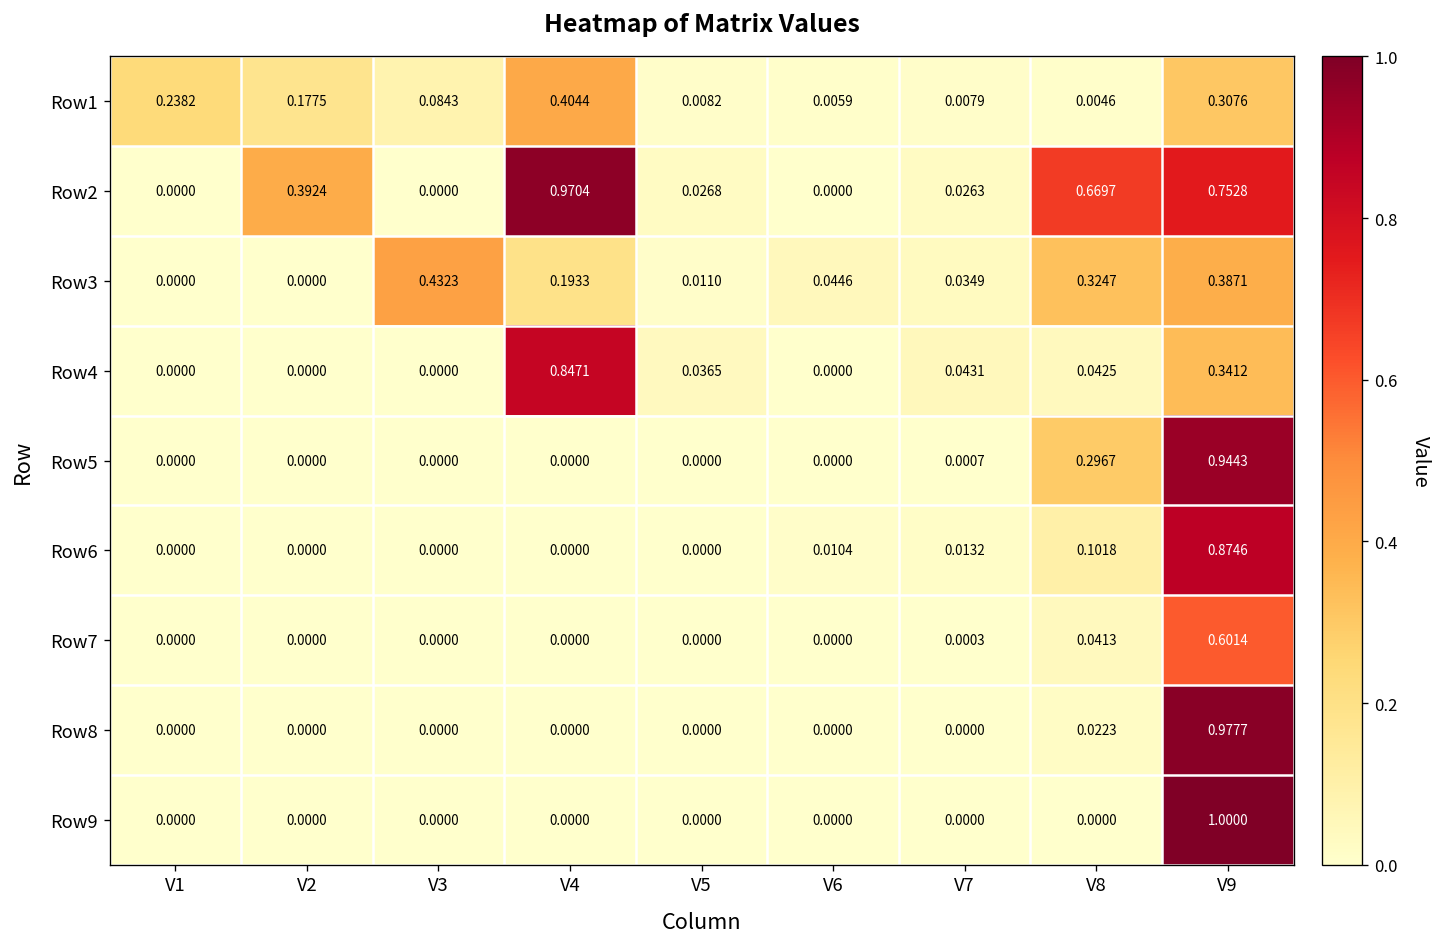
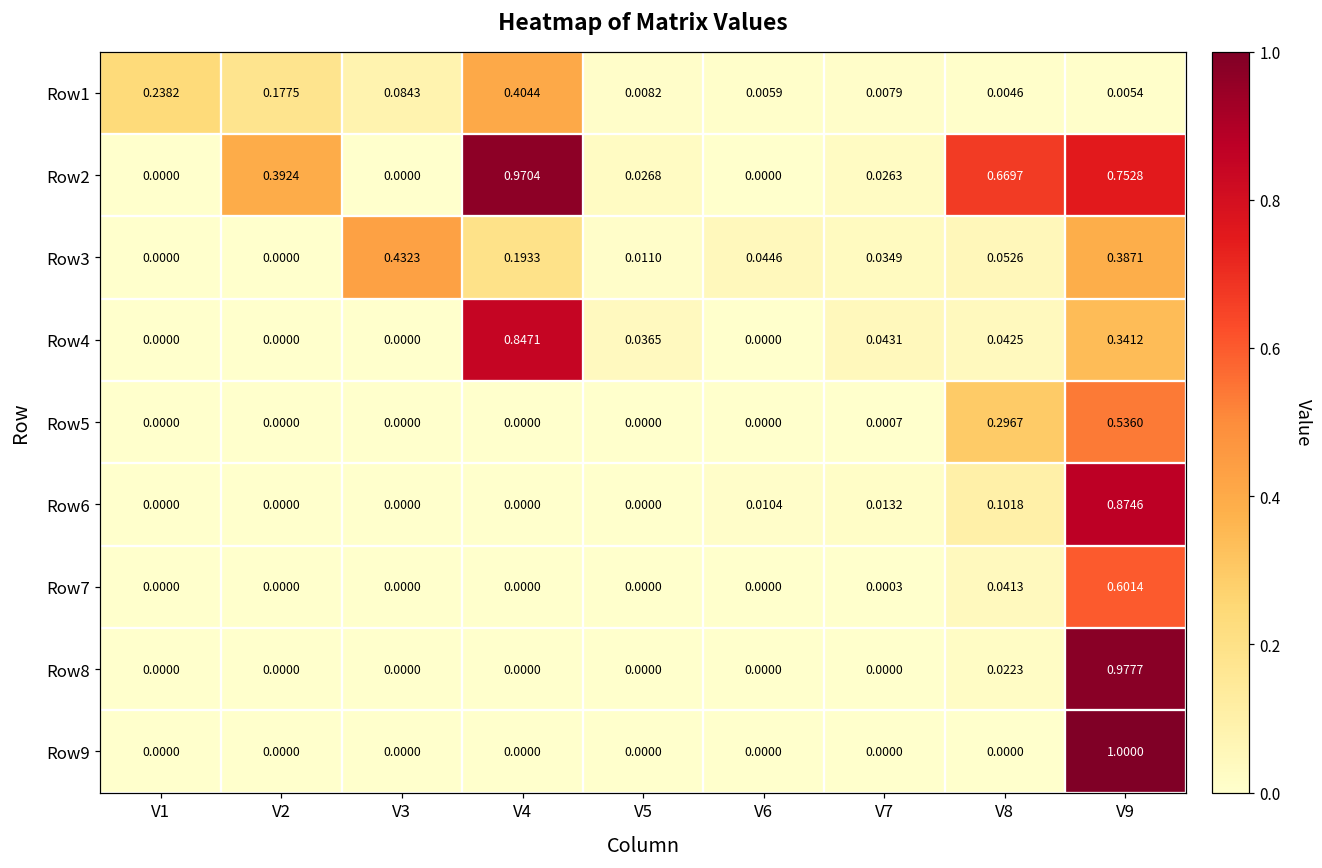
Row1, V9: 0.3076 -> 0.0054
Row3, V8: 0.3247 -> 0.0526
Row5, V9: 0.9443 -> 0.5360
